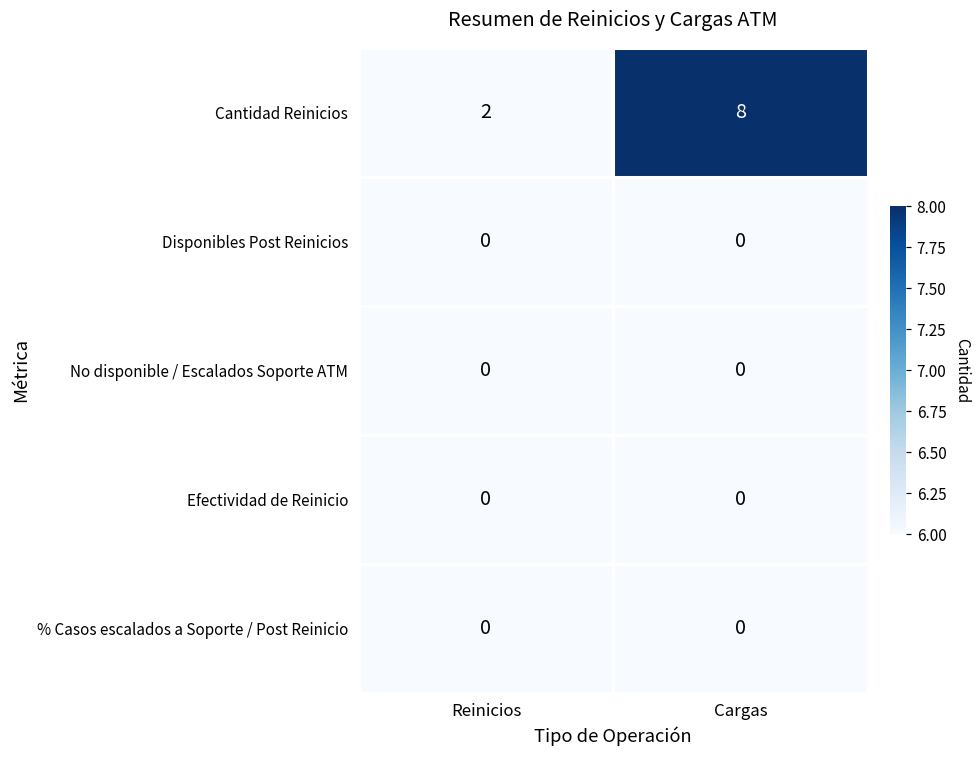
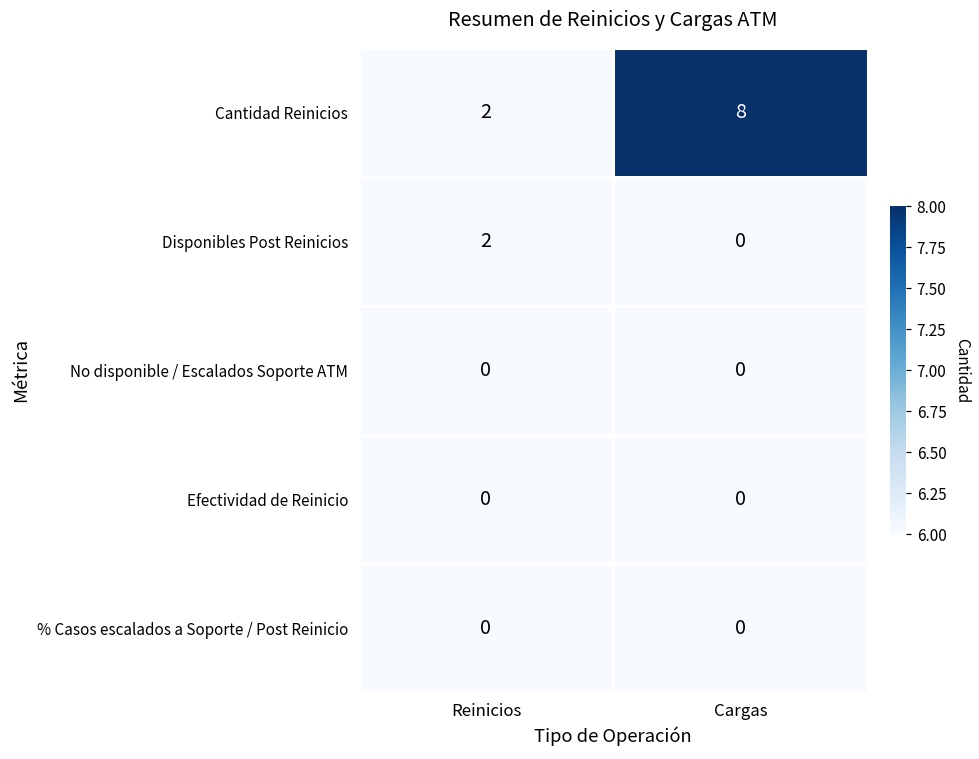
Disponibles Post Reinicios, Reinicios: 0 -> 2
